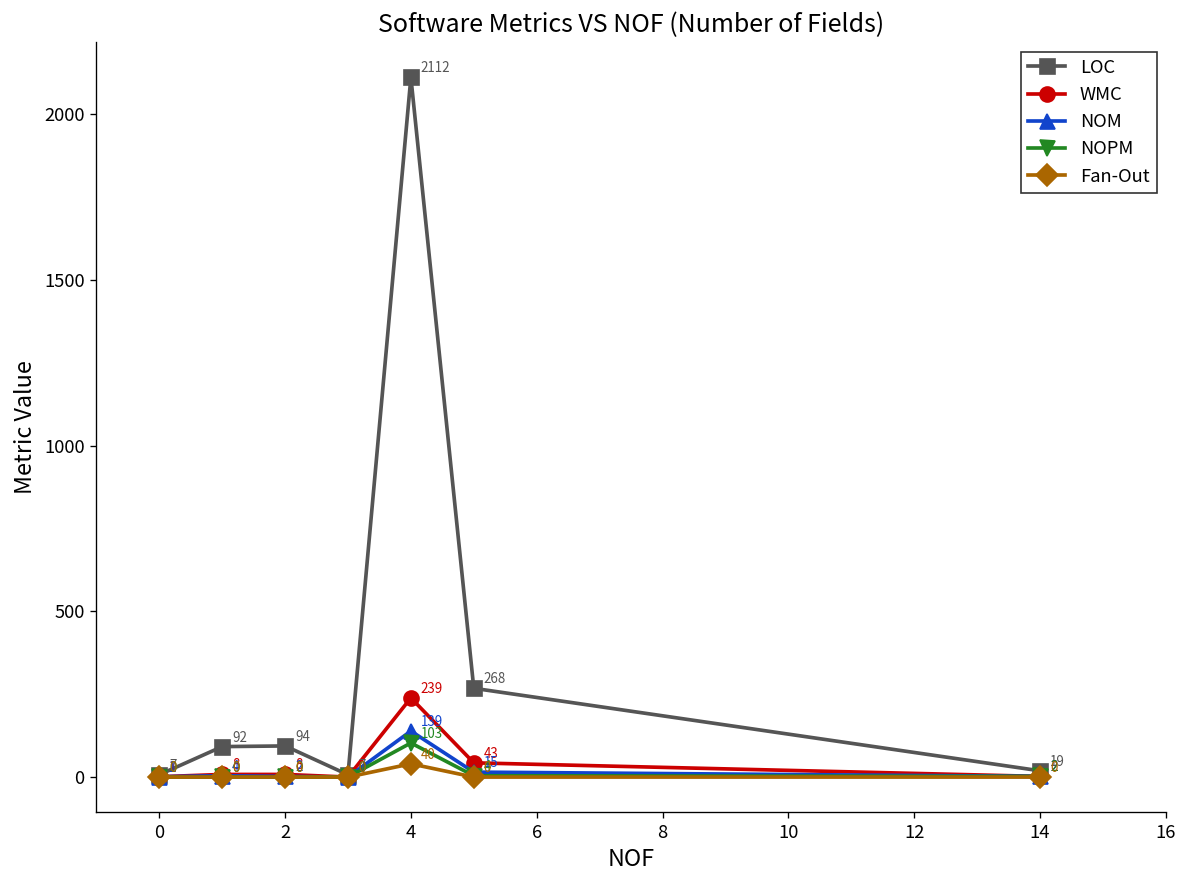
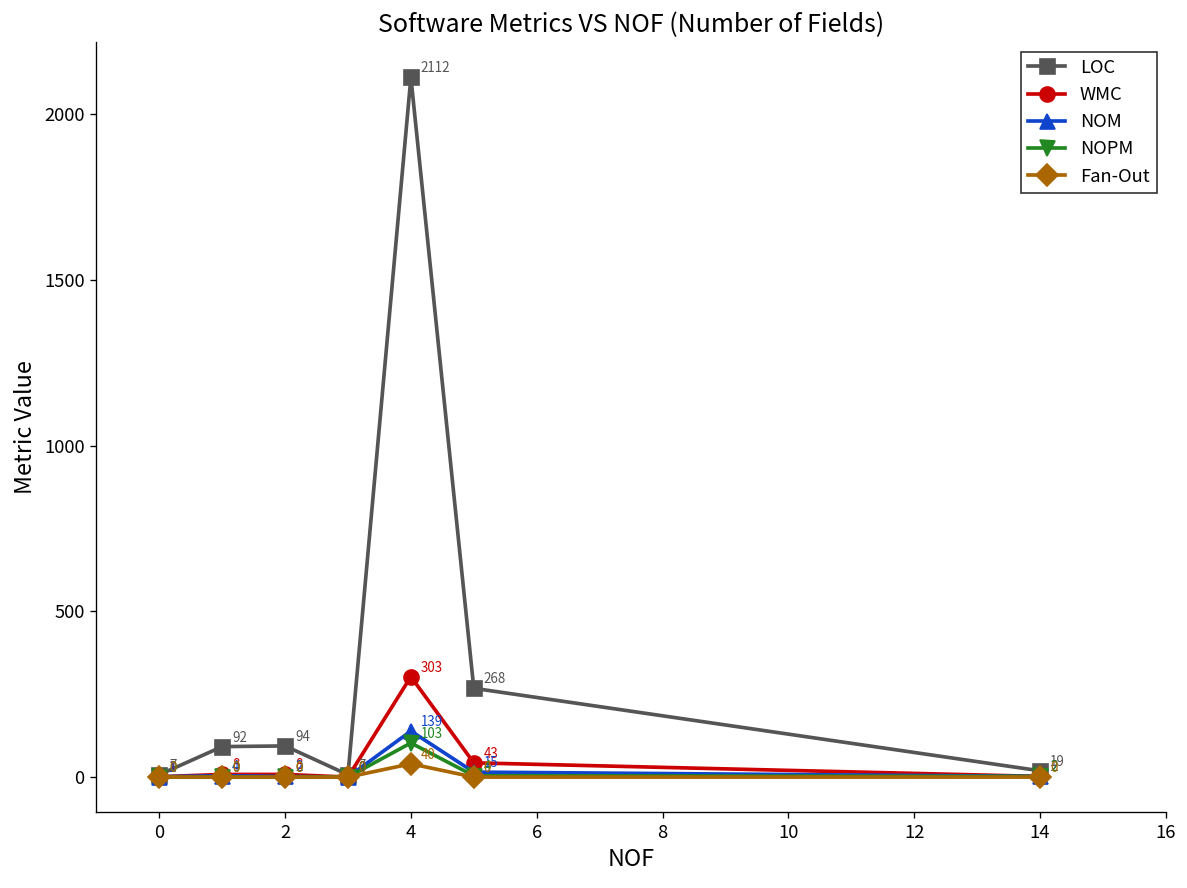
WMC, 4: 239 -> 303
